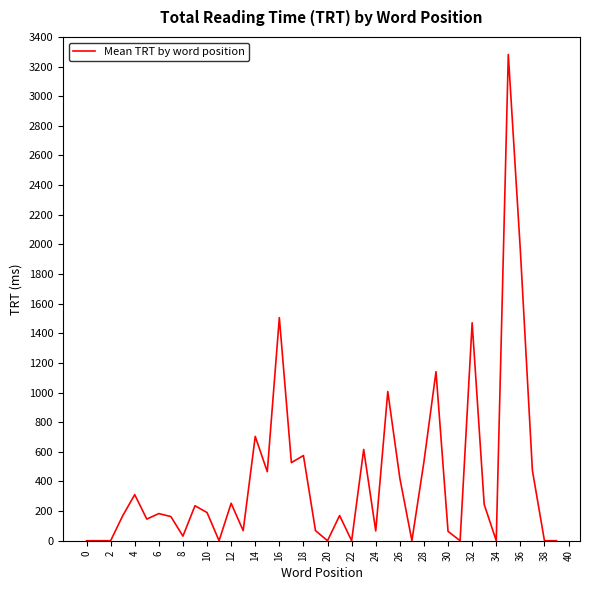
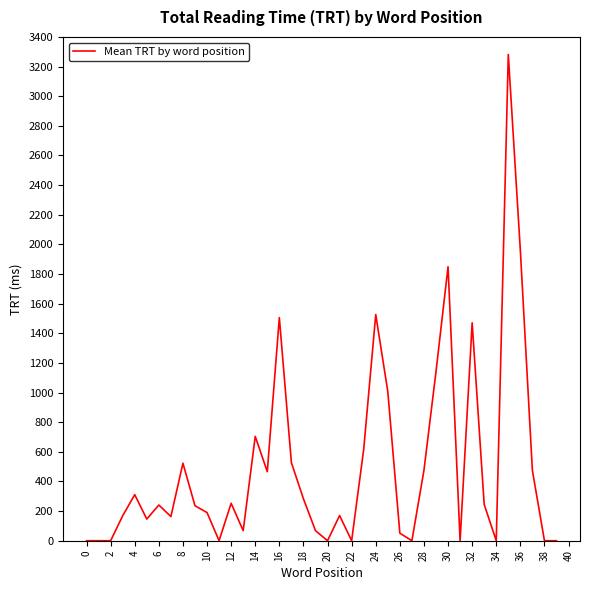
6: 180 -> 240
8: 30 -> 520
18: 580 -> 280
24: 70 -> 1530
26: 420 -> 50
28: 530 -> 480
30: 60 -> 1850
